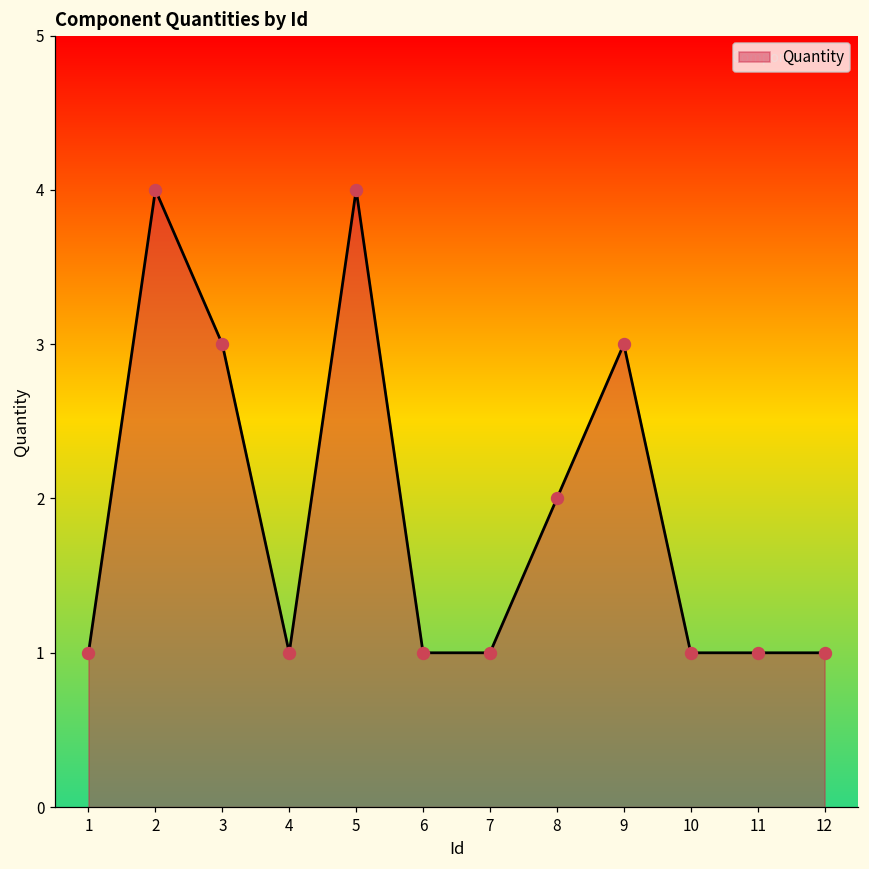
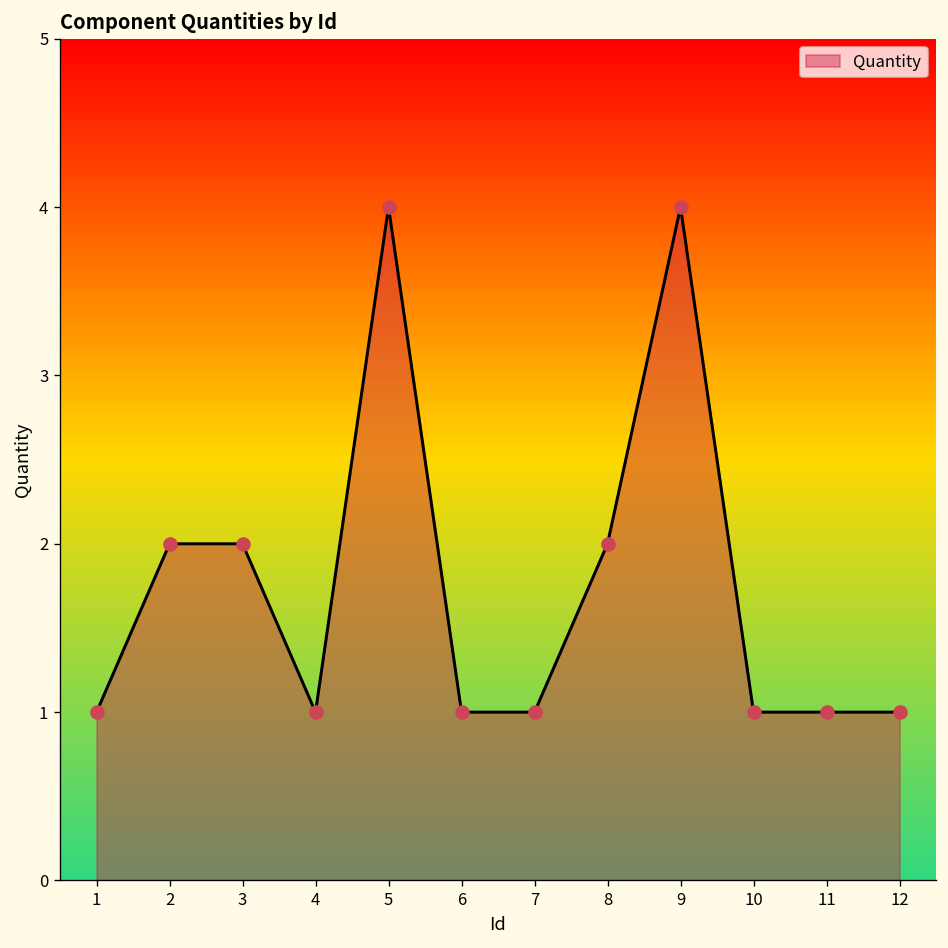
2: 4 -> 2
3: 3 -> 2
9: 3 -> 4
